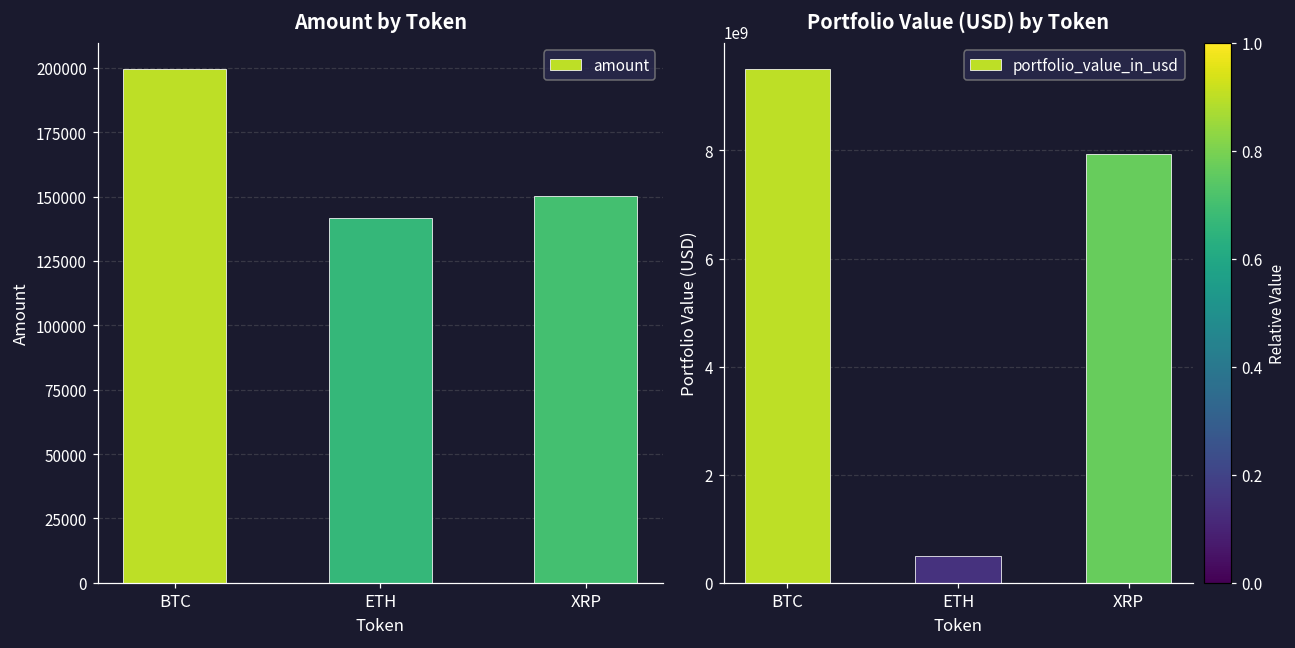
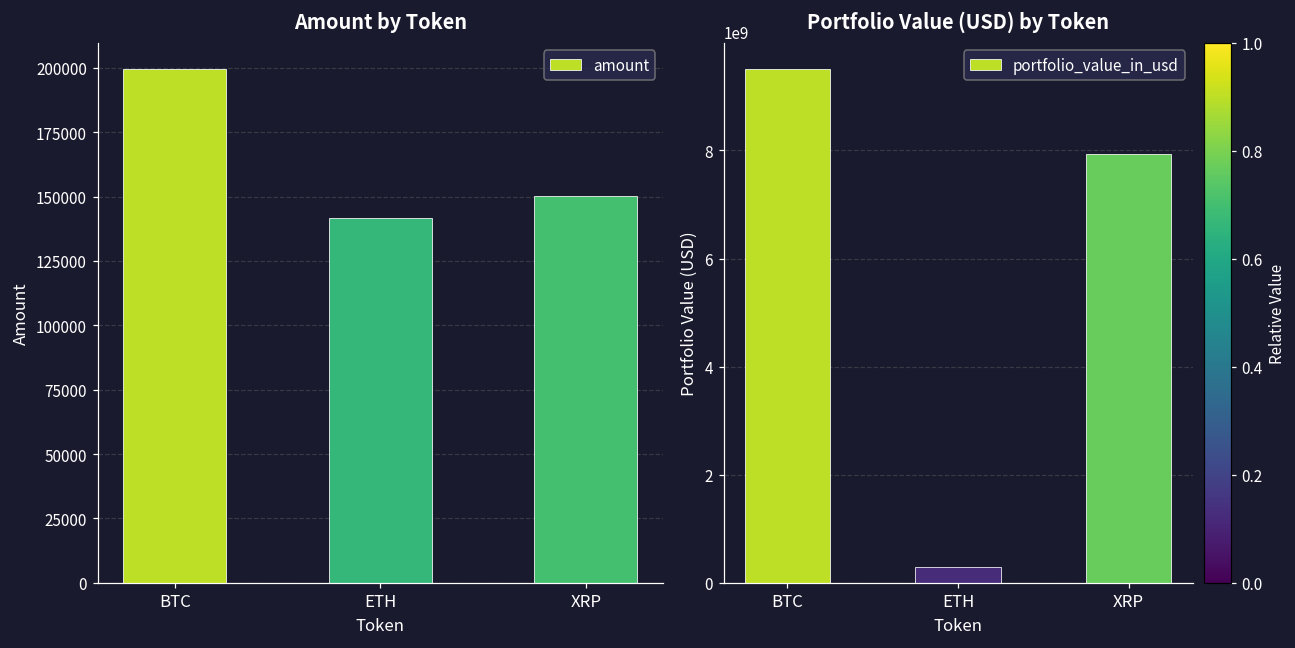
Portfolio Value (USD) by Token, ETH: 500000000 -> 300000000
